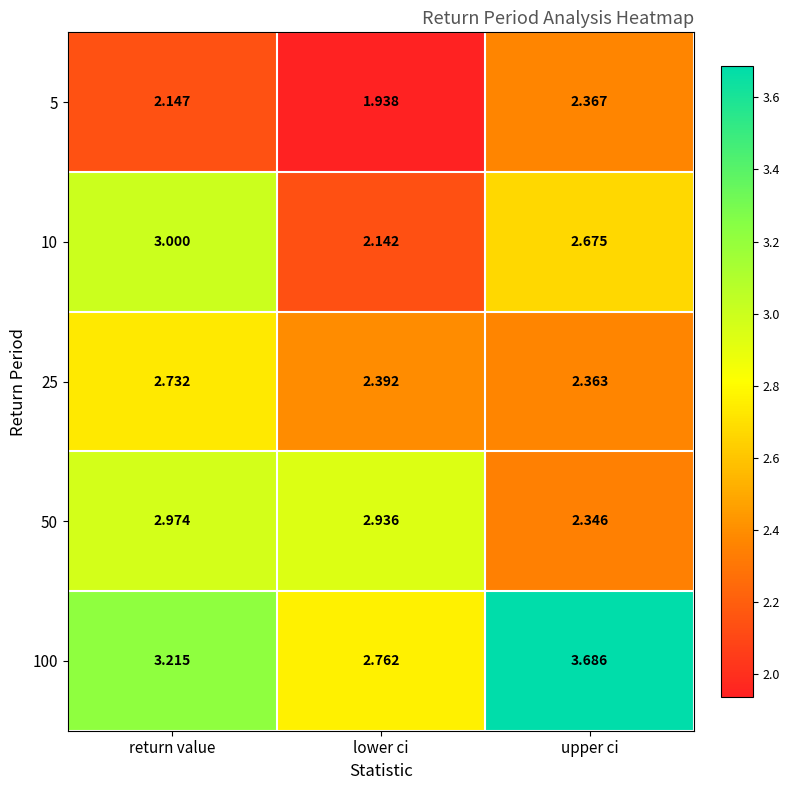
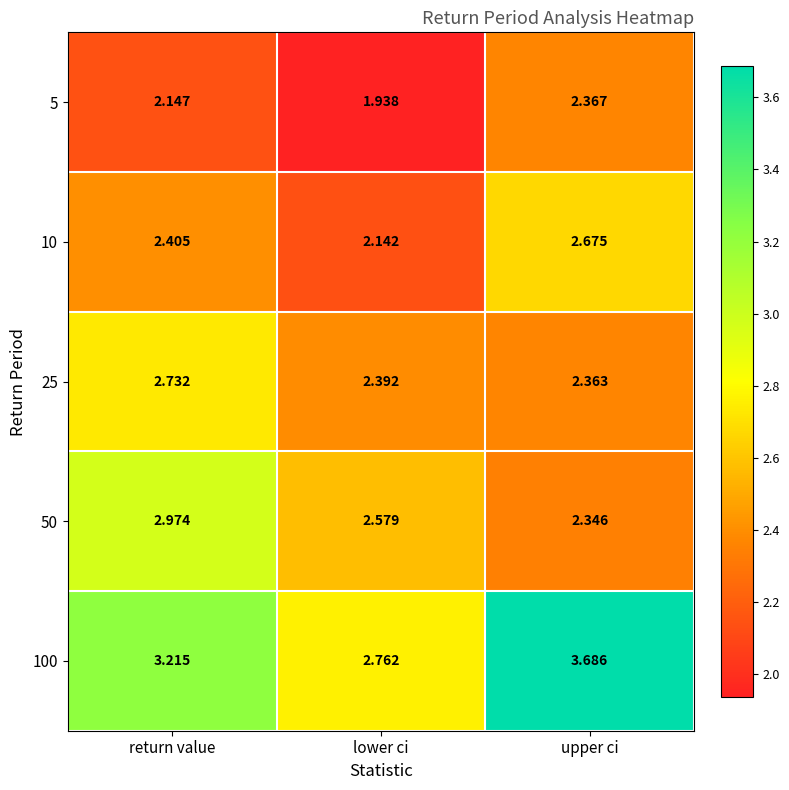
10, return value: 3.000 -> 2.405
50, lower ci: 2.936 -> 2.579
